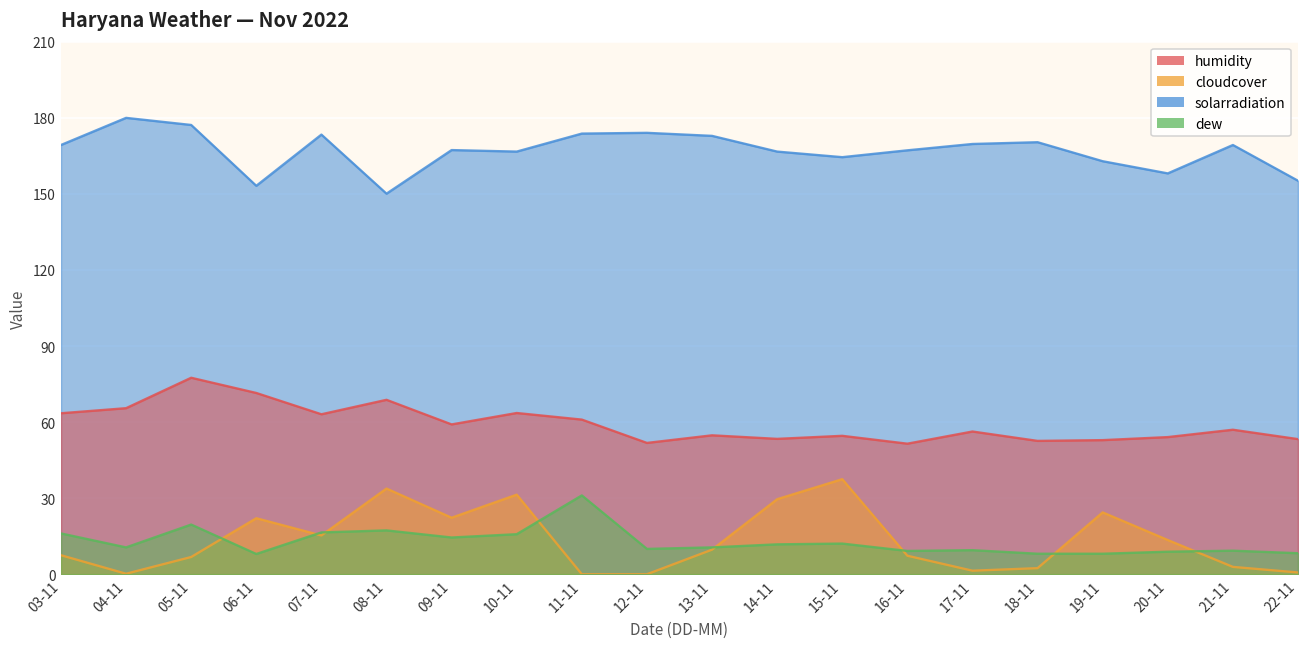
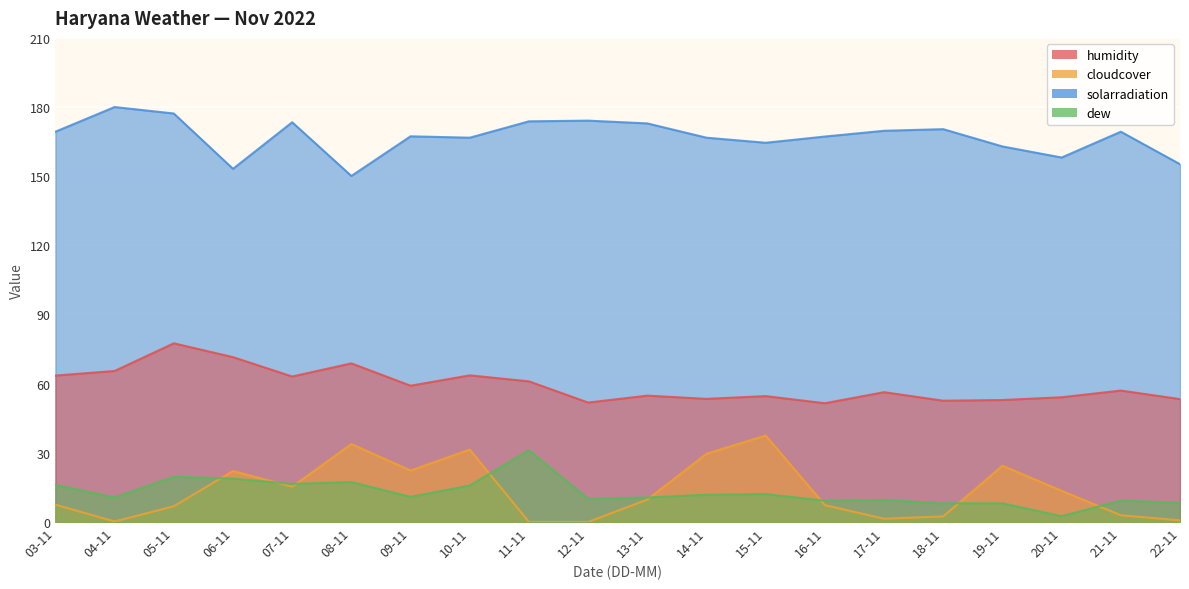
dew, 06-11: 8 -> 19
dew, 09-11: 15 -> 11
dew, 20-11: 9 -> 3
